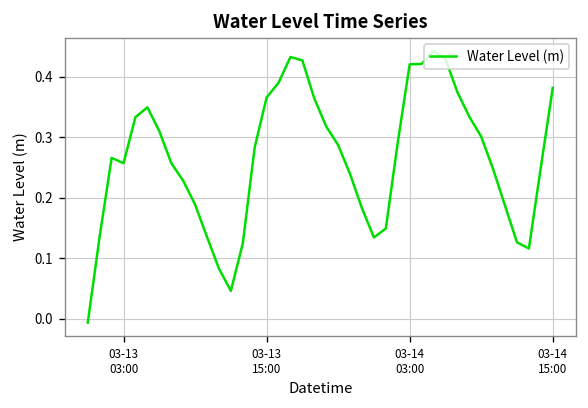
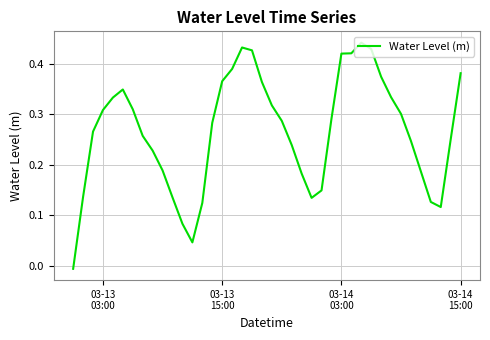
03-13 03:00: 0.26 -> 0.31
